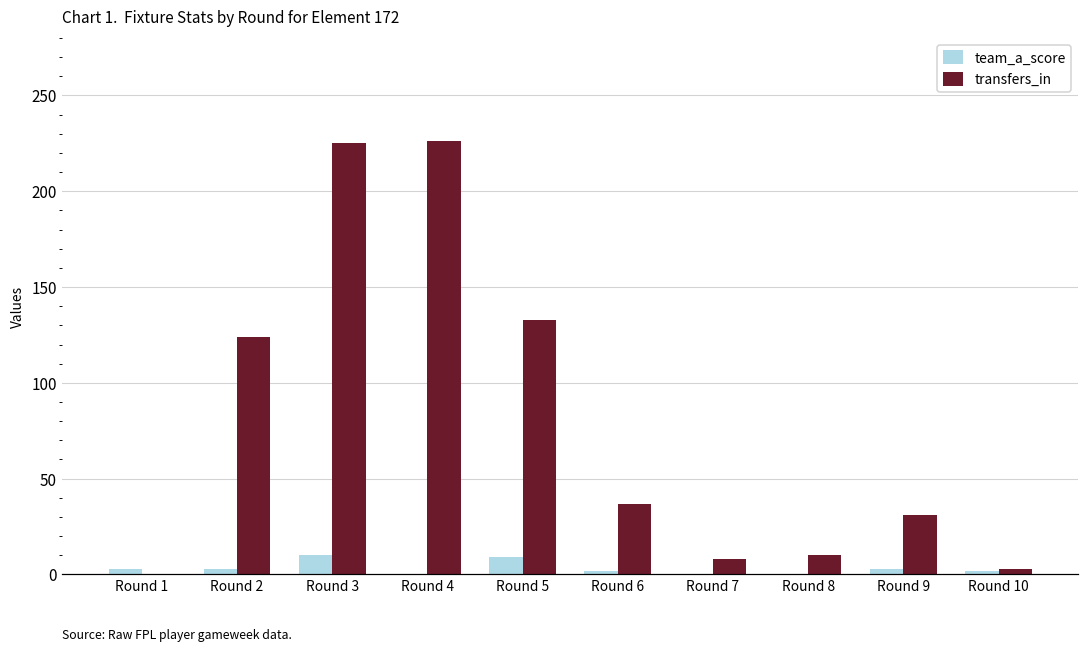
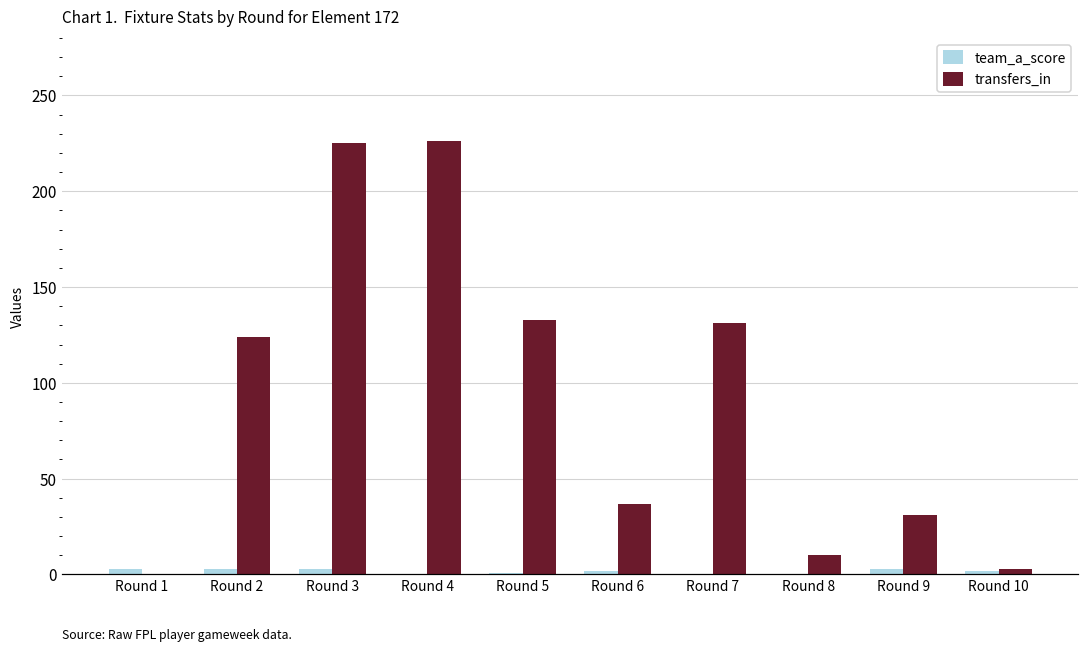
team_a_score, Round 3: 10 -> 3
team_a_score, Round 5: 9 -> 1
transfers_in, Round 7: 8 -> 131
